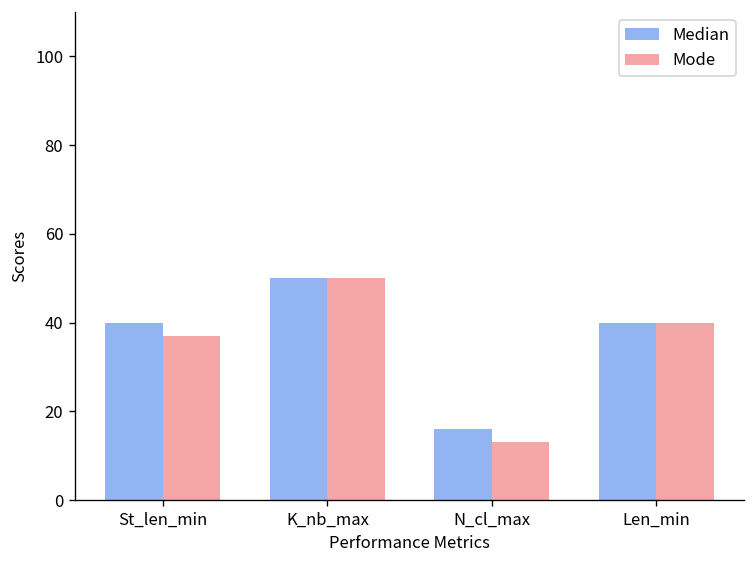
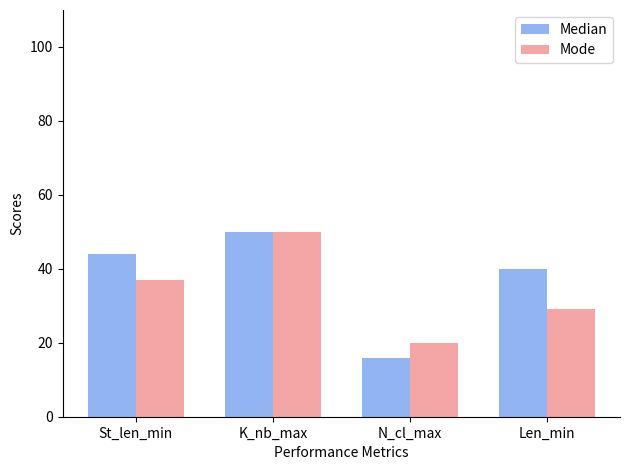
Median, St_len_min: 40 -> 44
Mode, N_cl_max: 13 -> 20
Mode, Len_min: 40 -> 29
